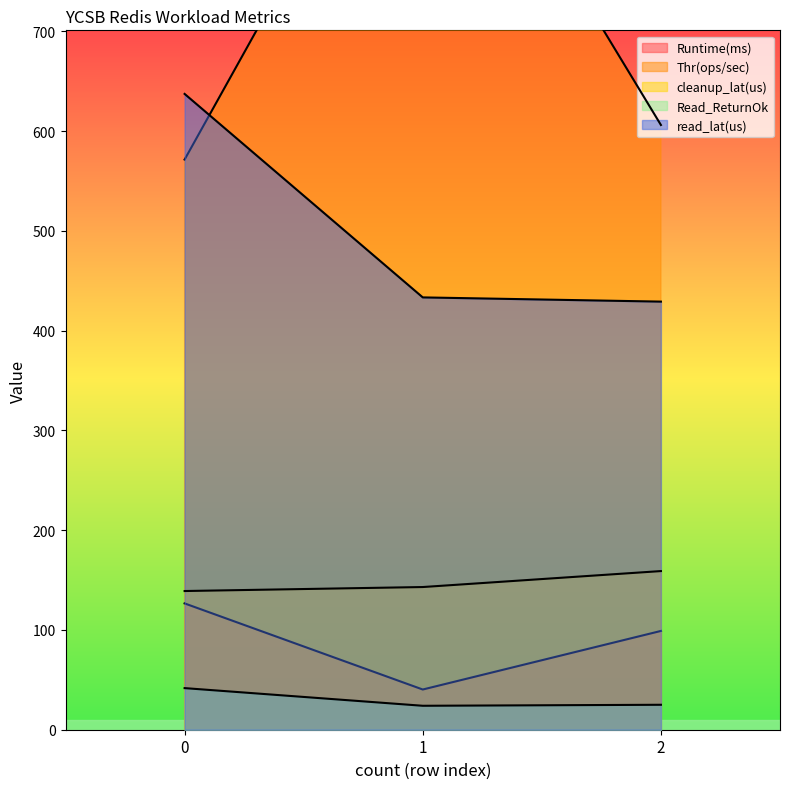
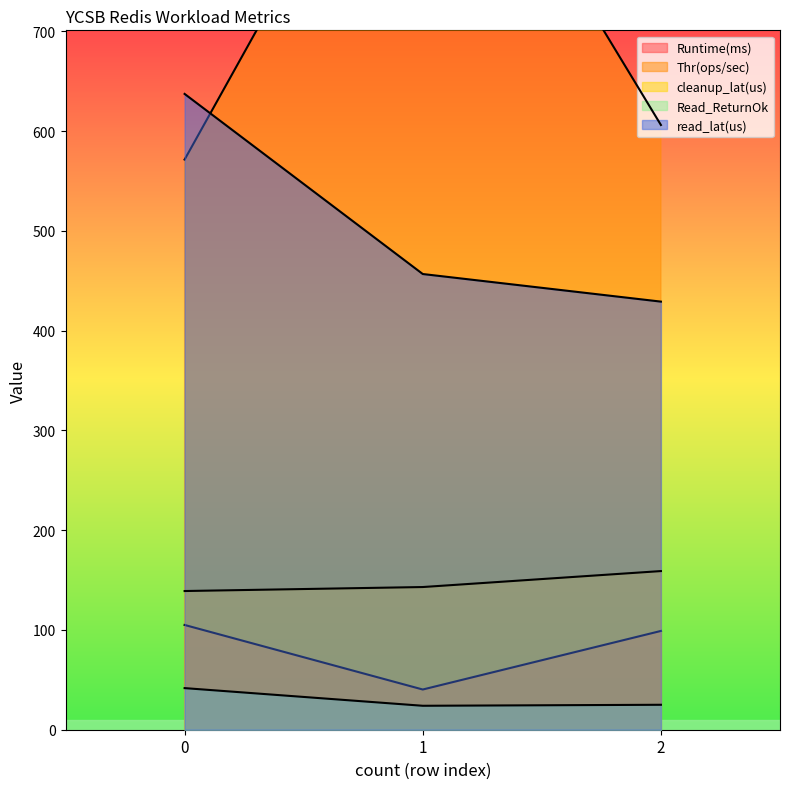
Runtime(ms), 0: 130 -> 110
read_lat(us), 1: 430 -> 460
